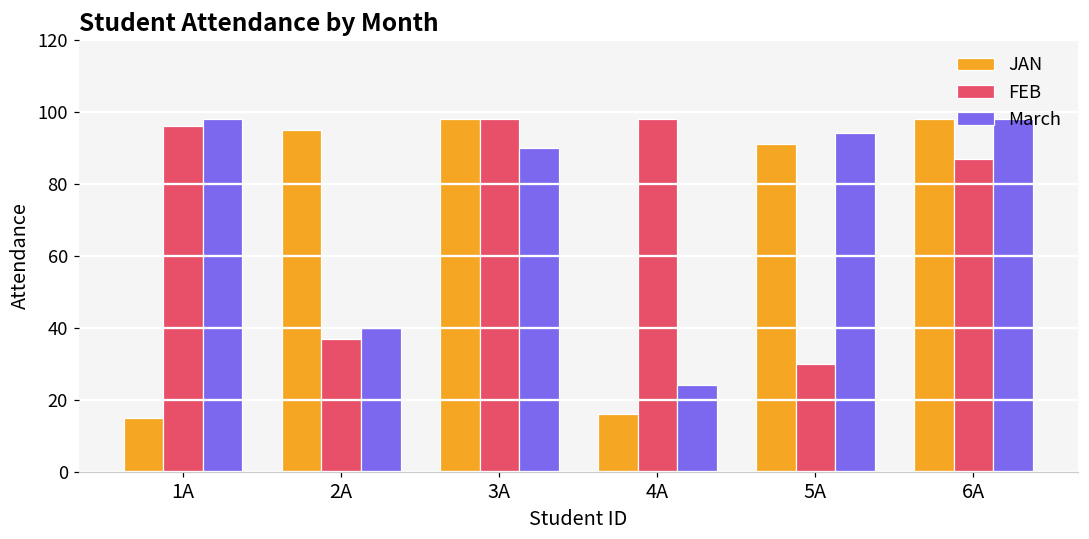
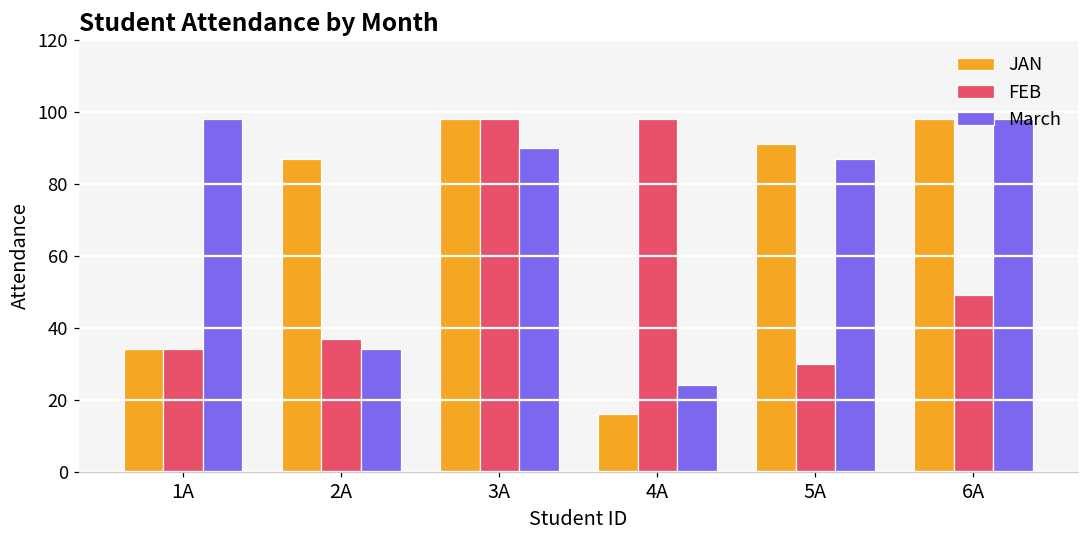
JAN, 1A: 15 -> 34
FEB, 1A: 96 -> 34
JAN, 2A: 95 -> 87
March, 2A: 40 -> 34
March, 5A: 94 -> 87
FEB, 6A: 87 -> 49
